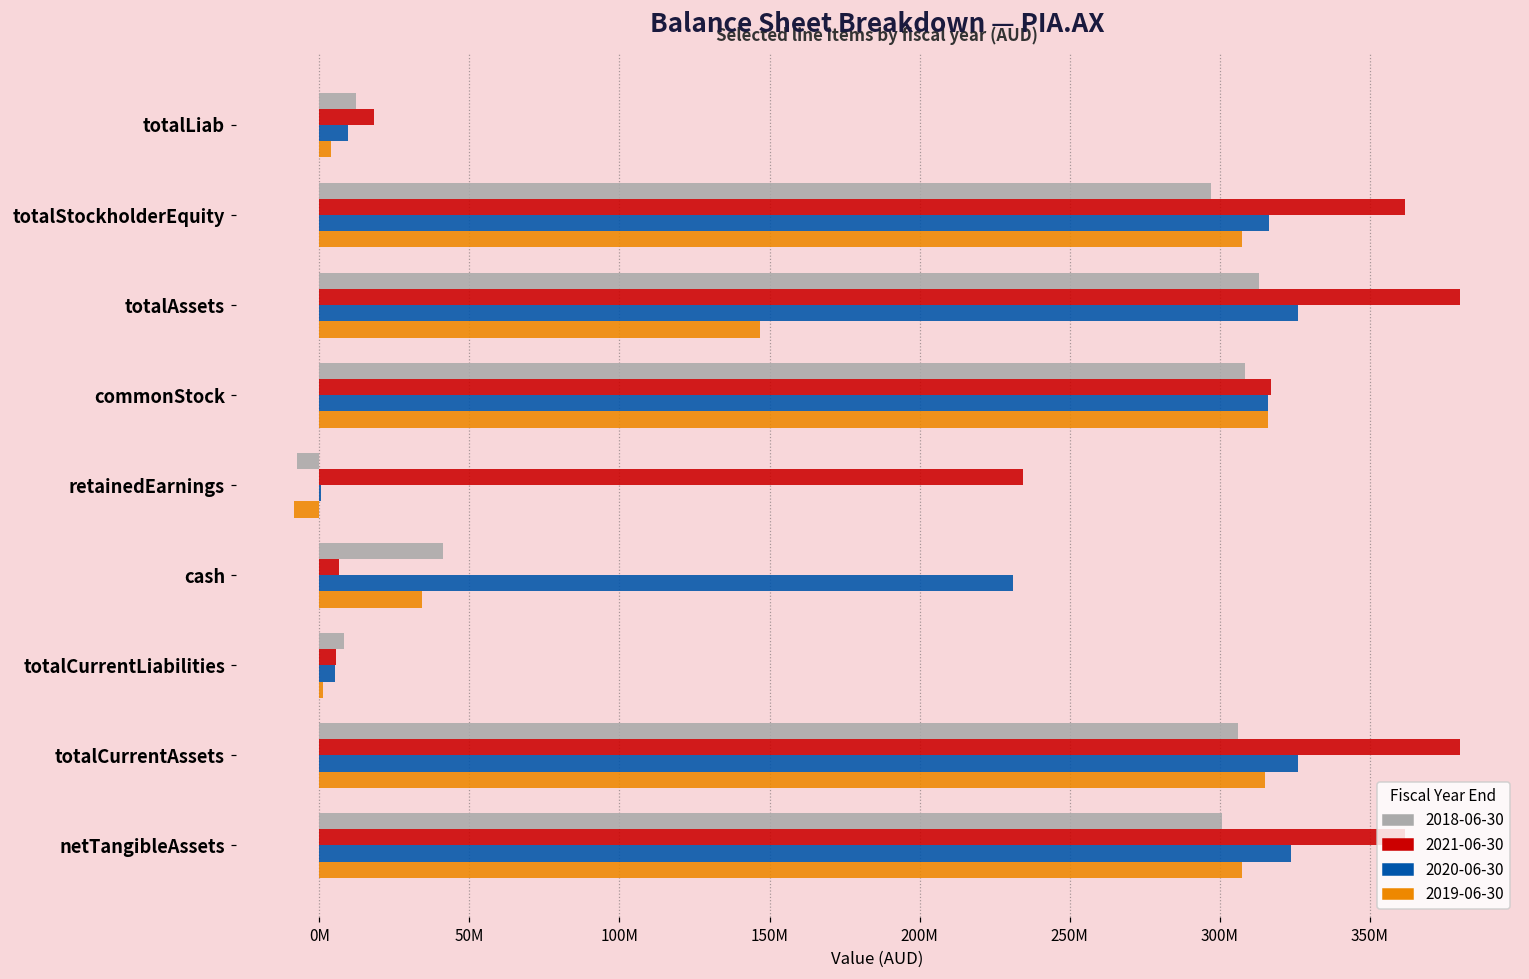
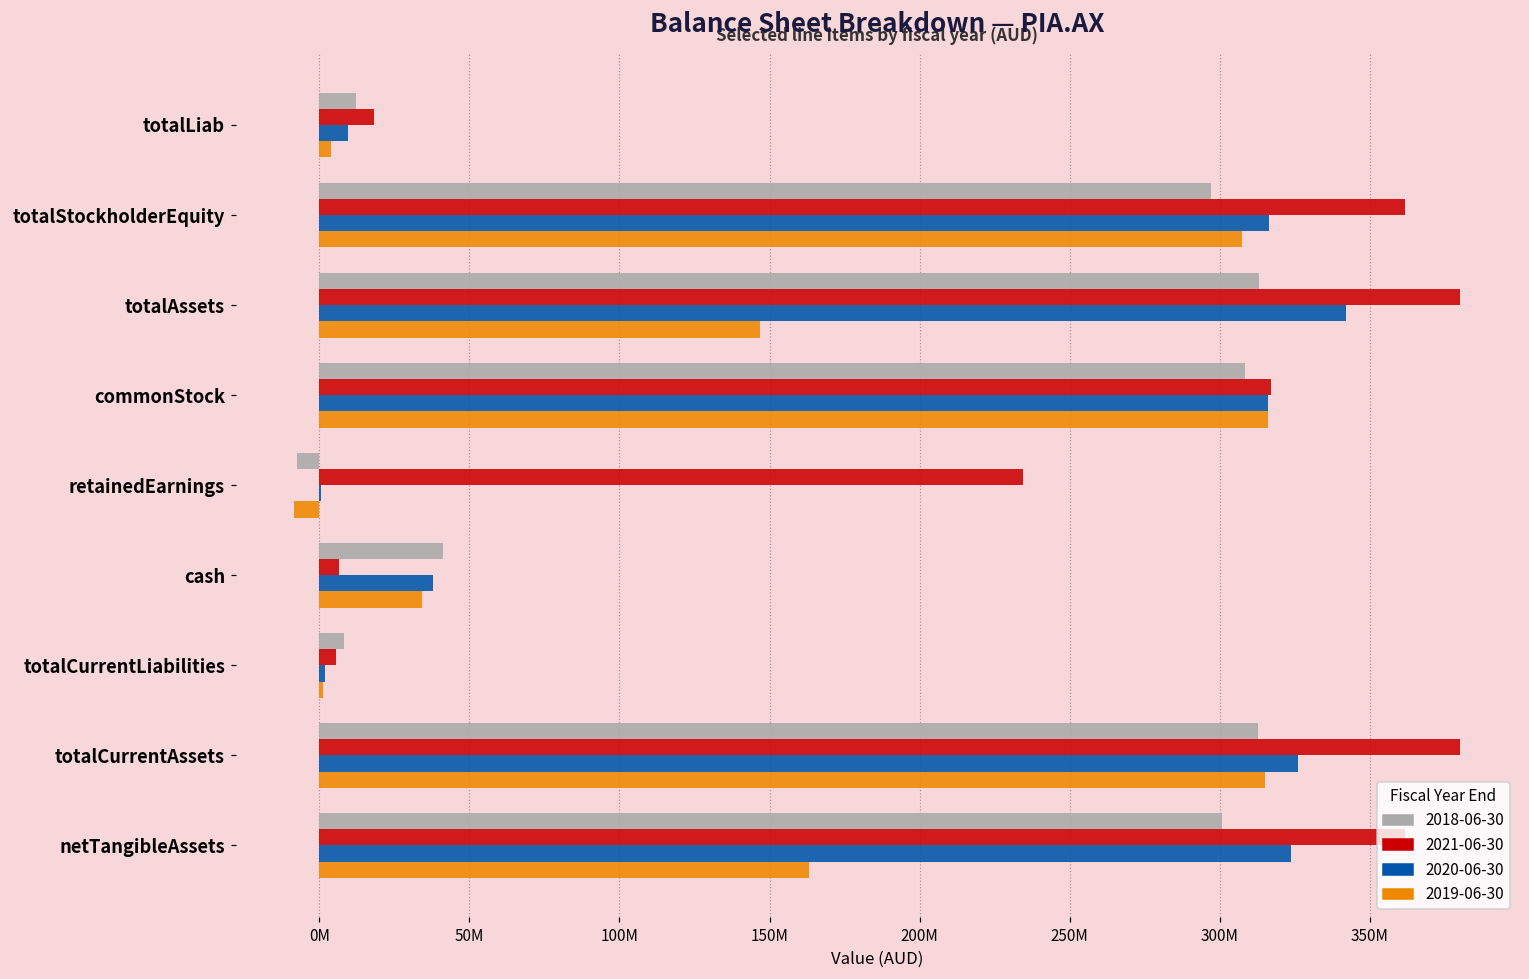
2020-06-30, totalAssets: 326000000 -> 342000000
2020-06-30, cash: 231000000 -> 38000000
2020-06-30, totalCurrentLiabilities: 5000000 -> 2000000
2018-06-30, totalCurrentAssets: 306000000 -> 313000000
2019-06-30, netTangibleAssets: 308000000 -> 163000000
